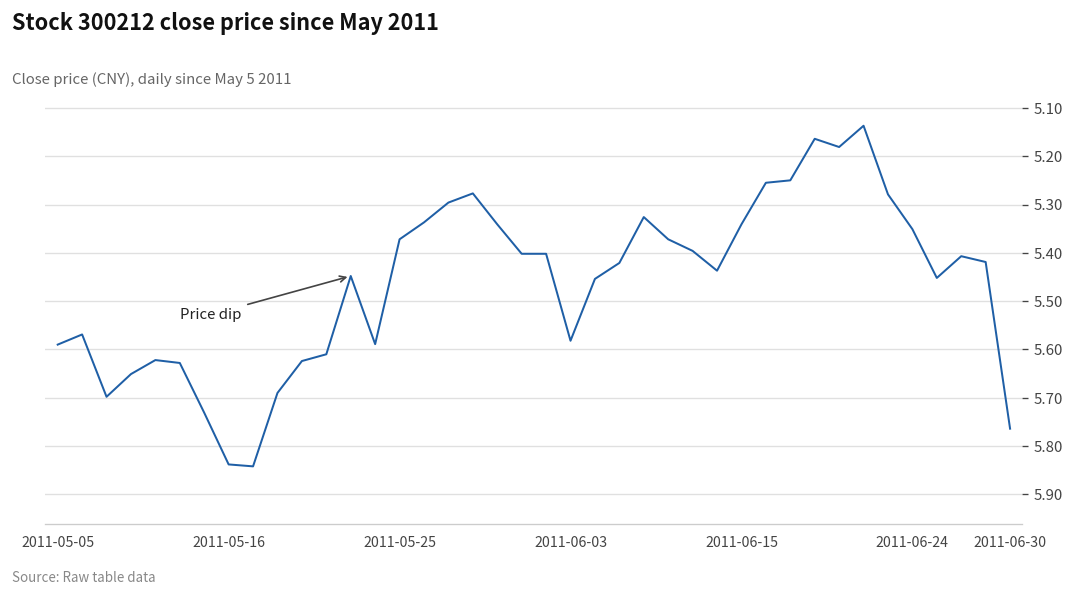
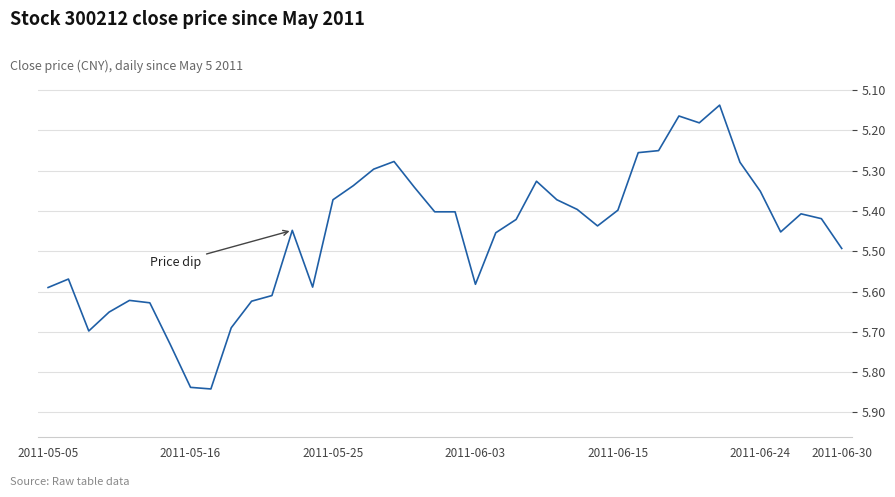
2011-06-15: 5.34 -> 5.40
2011-06-30: 5.76 -> 5.49
